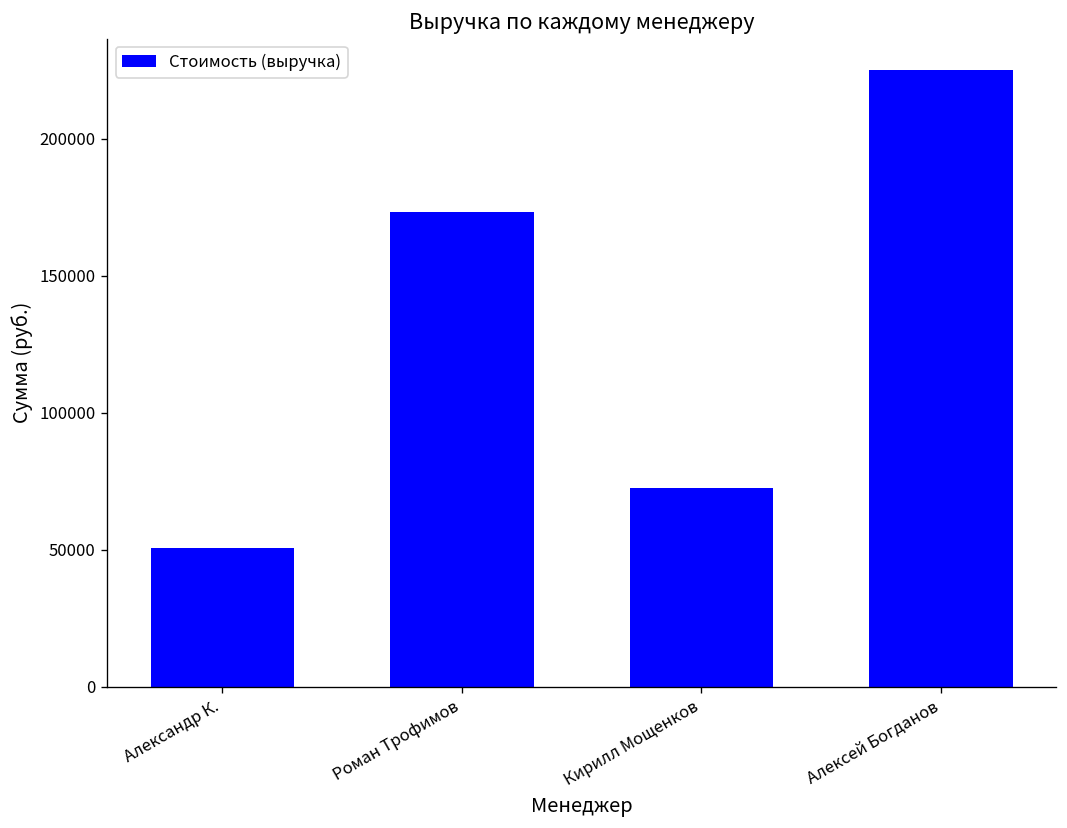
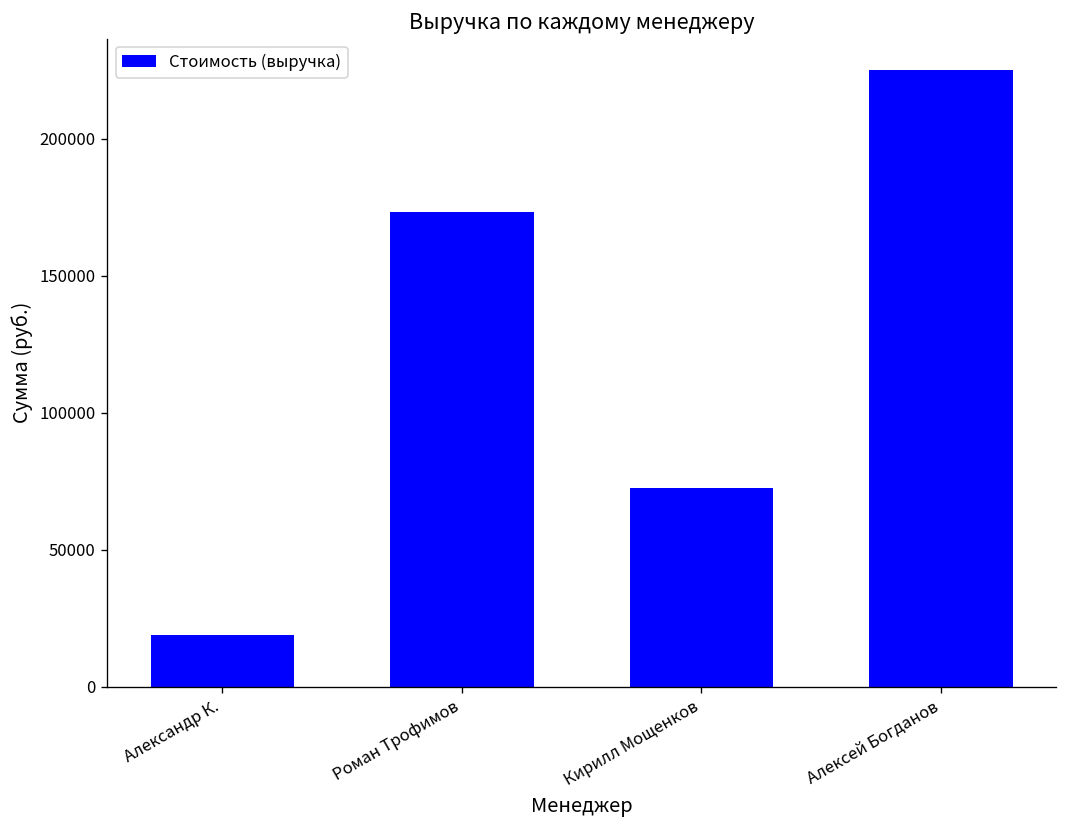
Александр К.: 51000 -> 19000
